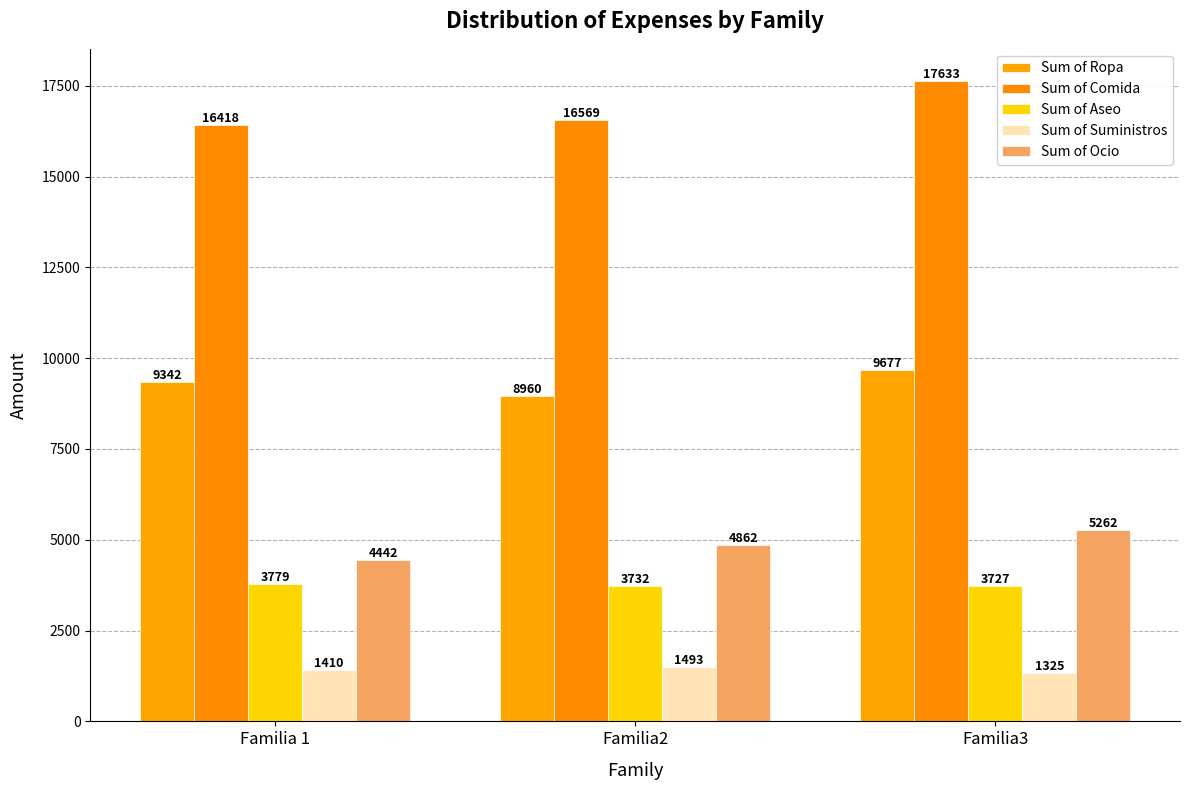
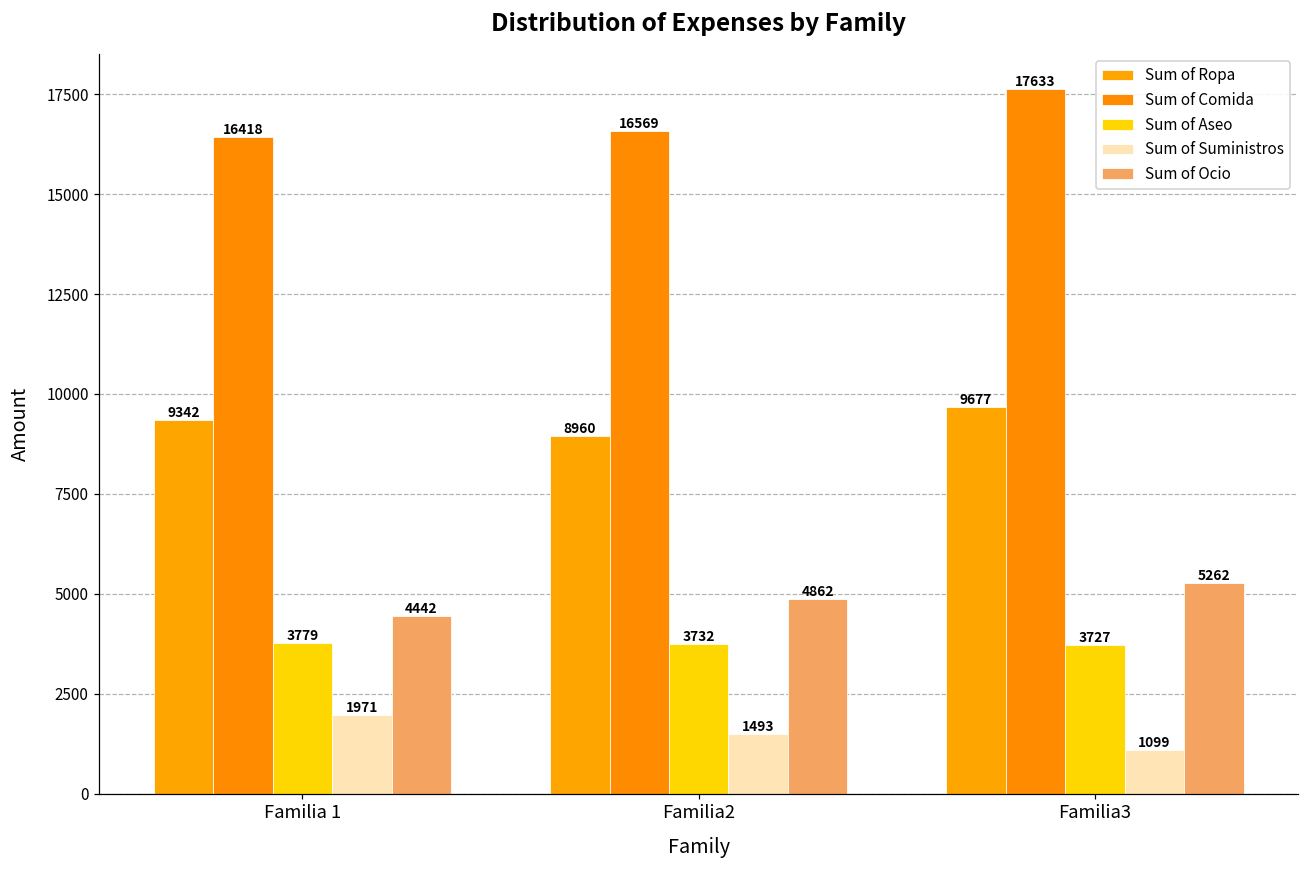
Sum of Suministros, Familia 1: 1410 -> 1971
Sum of Suministros, Familia3: 1325 -> 1099
